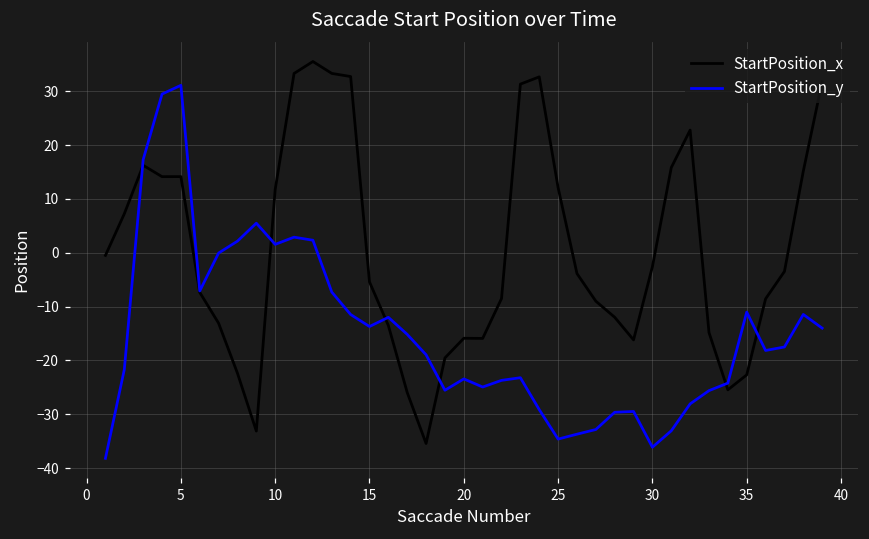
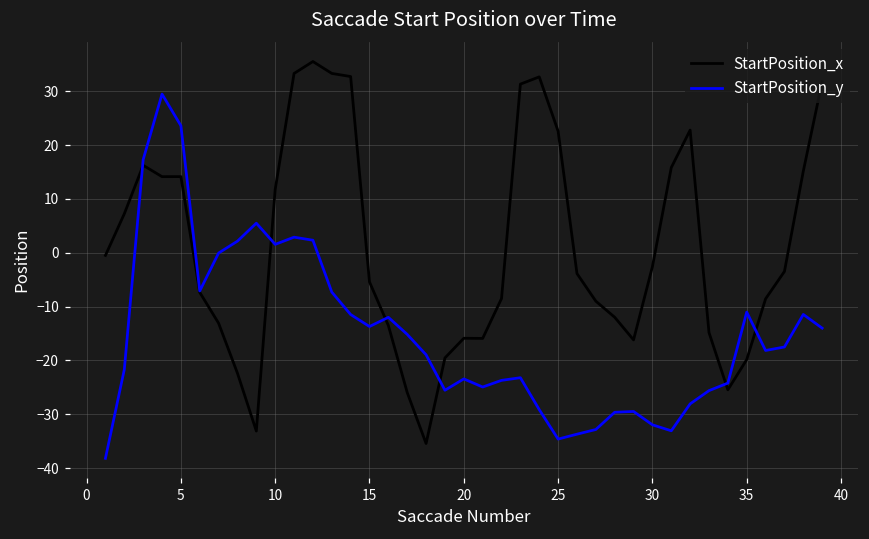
StartPosition_y, 5: 31 -> 24
StartPosition_x, 25: 12 -> 23
StartPosition_y, 30: -36 -> -32
StartPosition_x, 35: -23 -> -20
